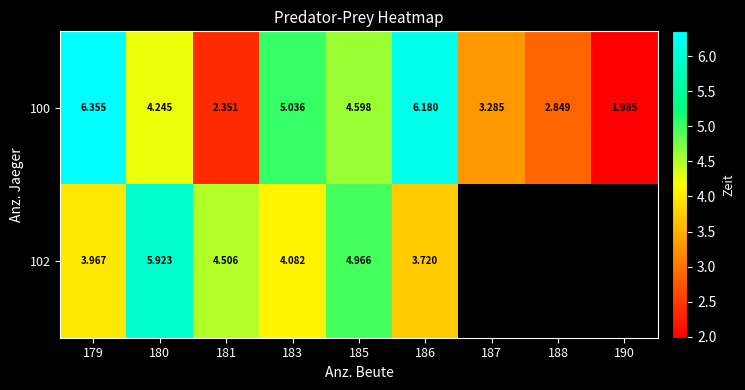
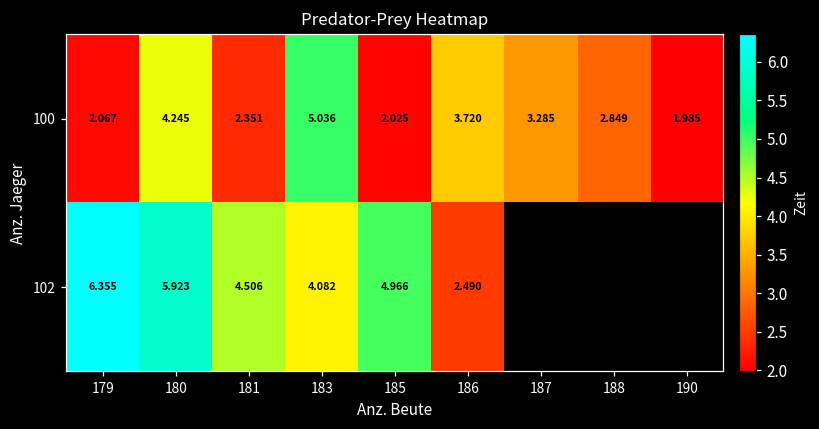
100, 179: 6.355 -> 2.067
100, 185: 4.598 -> 2.025
100, 186: 6.180 -> 3.720
102, 179: 3.967 -> 6.355
102, 186: 3.720 -> 2.490
